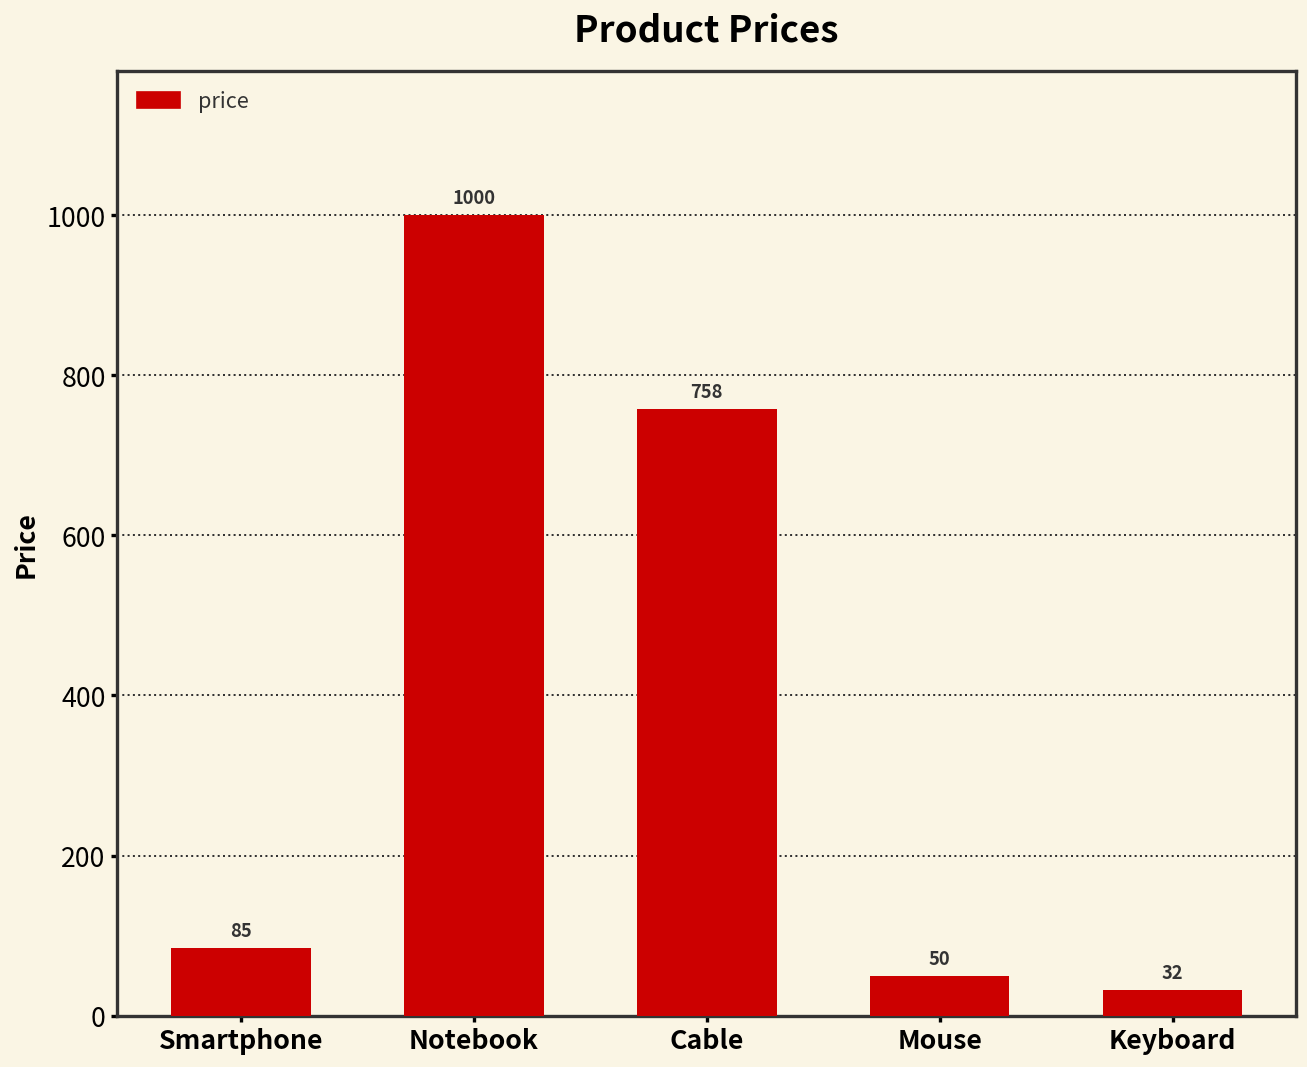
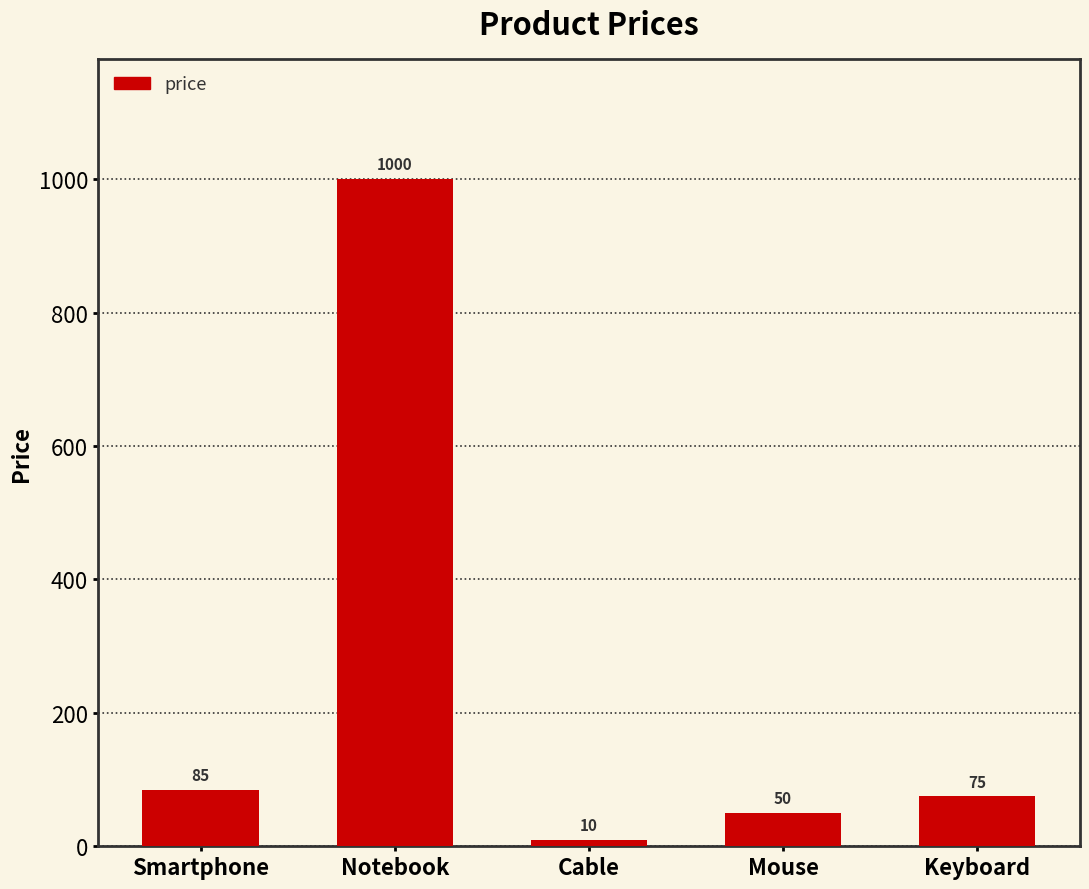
Cable: 758 -> 10
Keyboard: 32 -> 75
